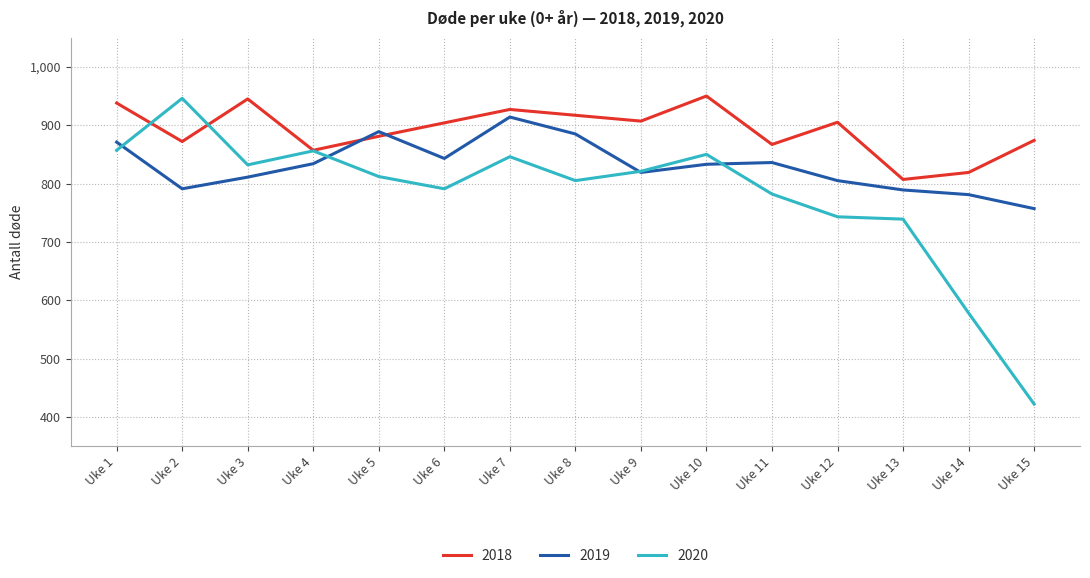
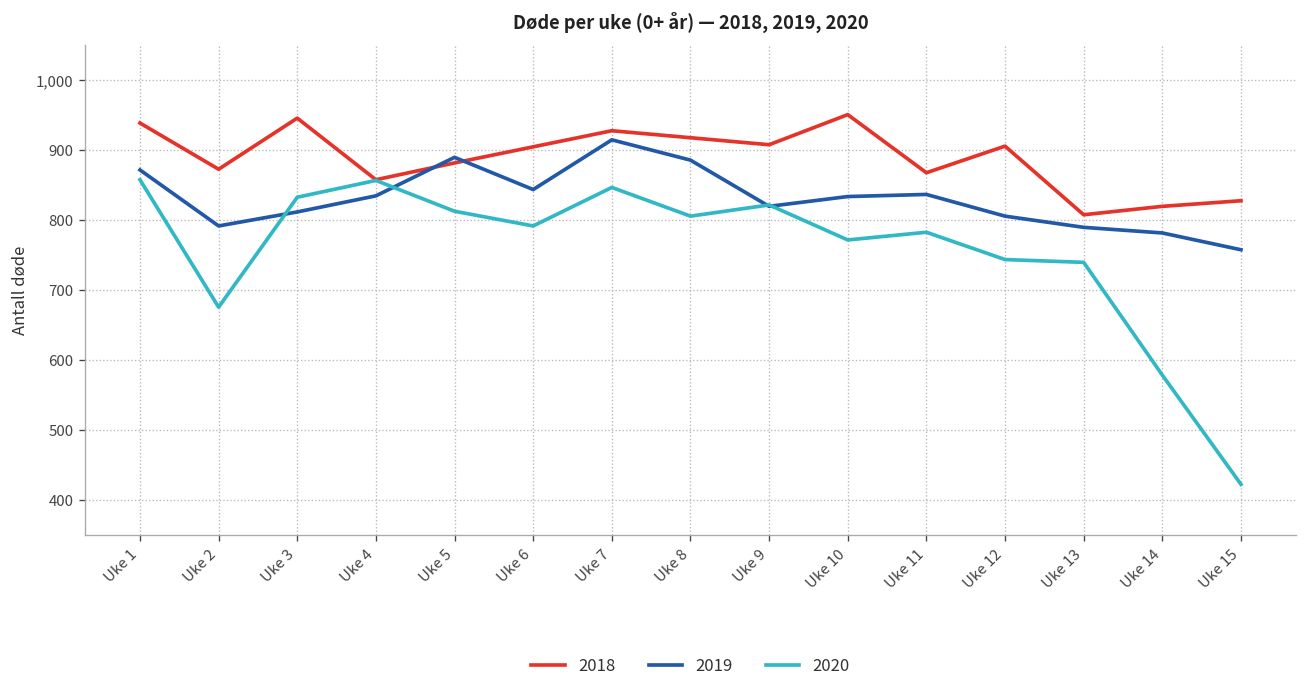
2020, Uke 2: 950 -> 680
2020, Uke 10: 850 -> 770
2018, Uke 15: 870 -> 830
